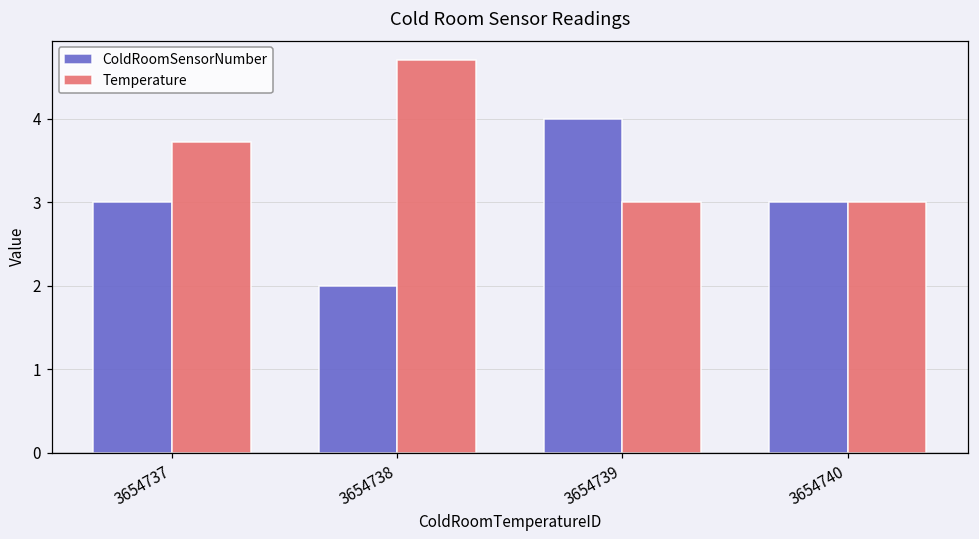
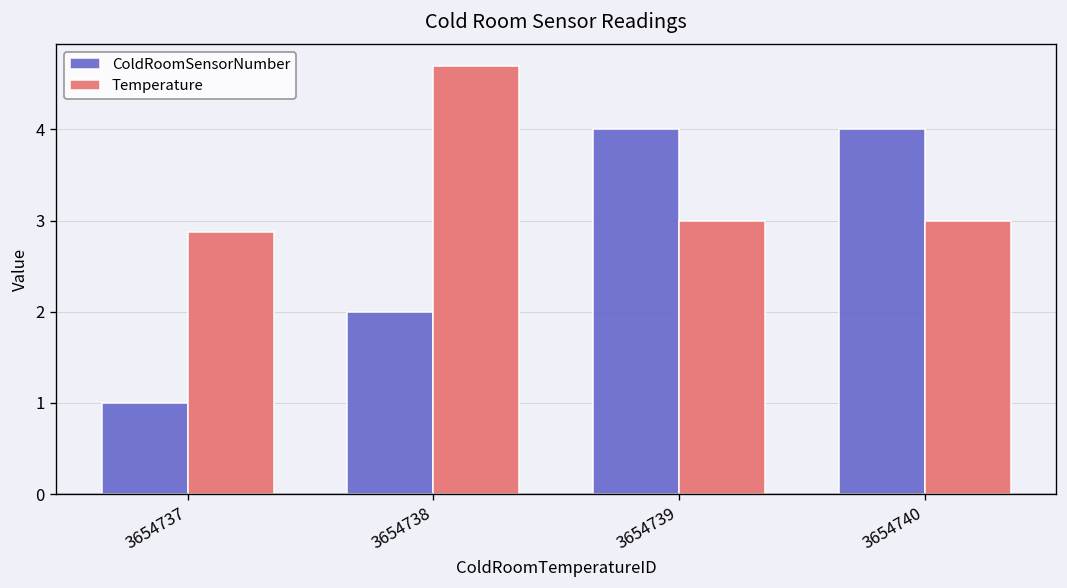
ColdRoomSensorNumber, 3654737: 3 -> 1
Temperature, 3654737: 3.7 -> 2.9
ColdRoomSensorNumber, 3654740: 3 -> 4
